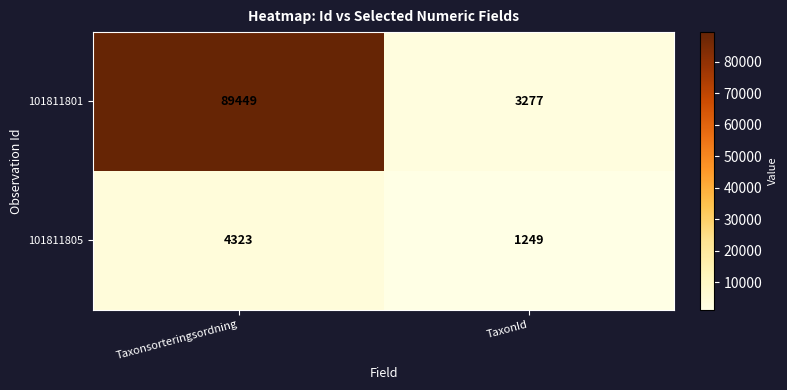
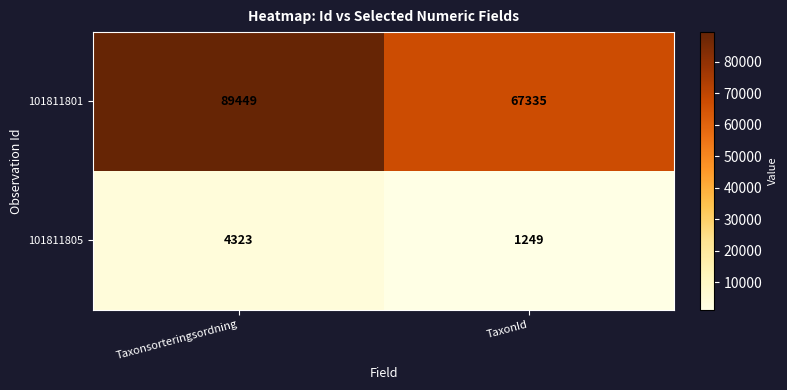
101811801, TaxonId: 3277 -> 67335
